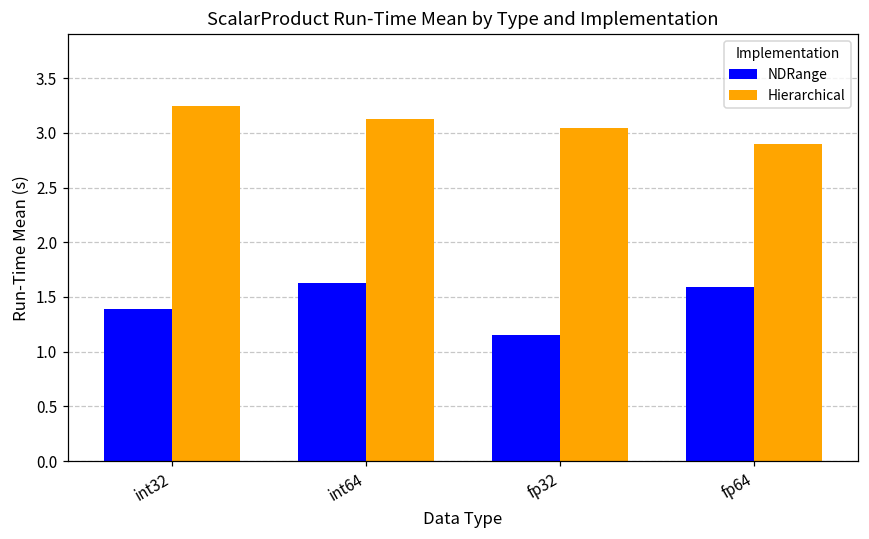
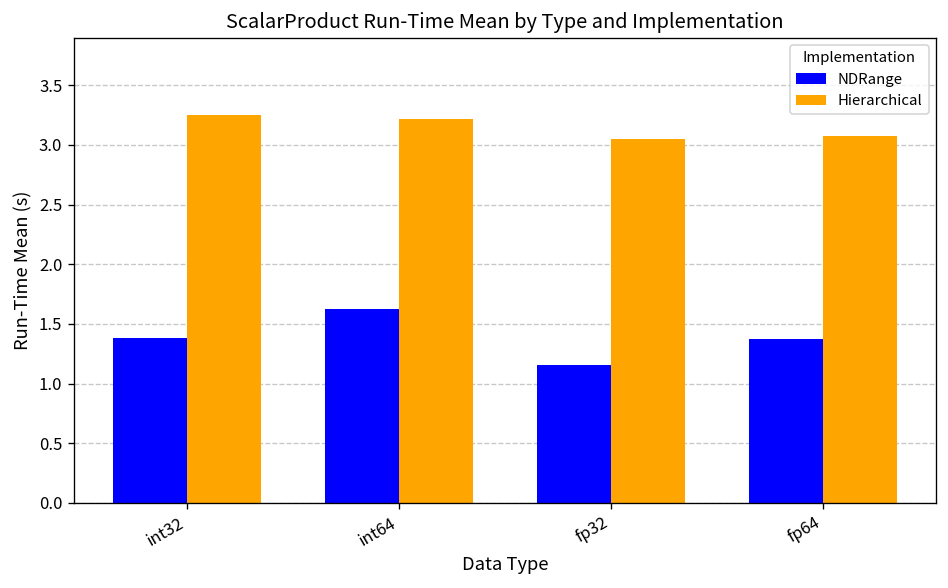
Hierarchical, int64: 3.1 -> 3.2
NDRange, fp64: 1.6 -> 1.4
Hierarchical, fp64: 2.9 -> 3.1
